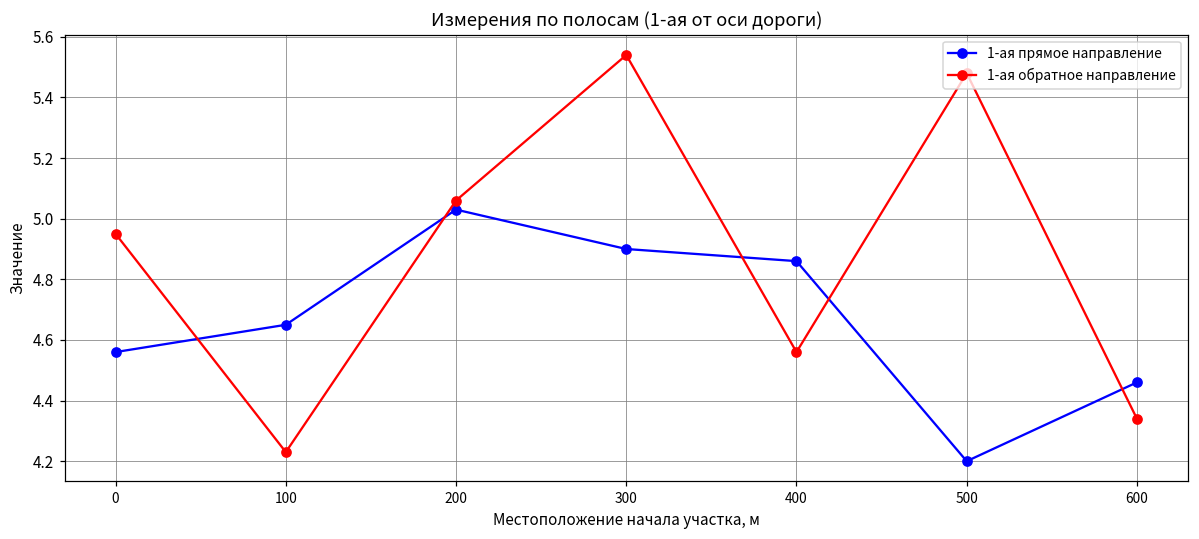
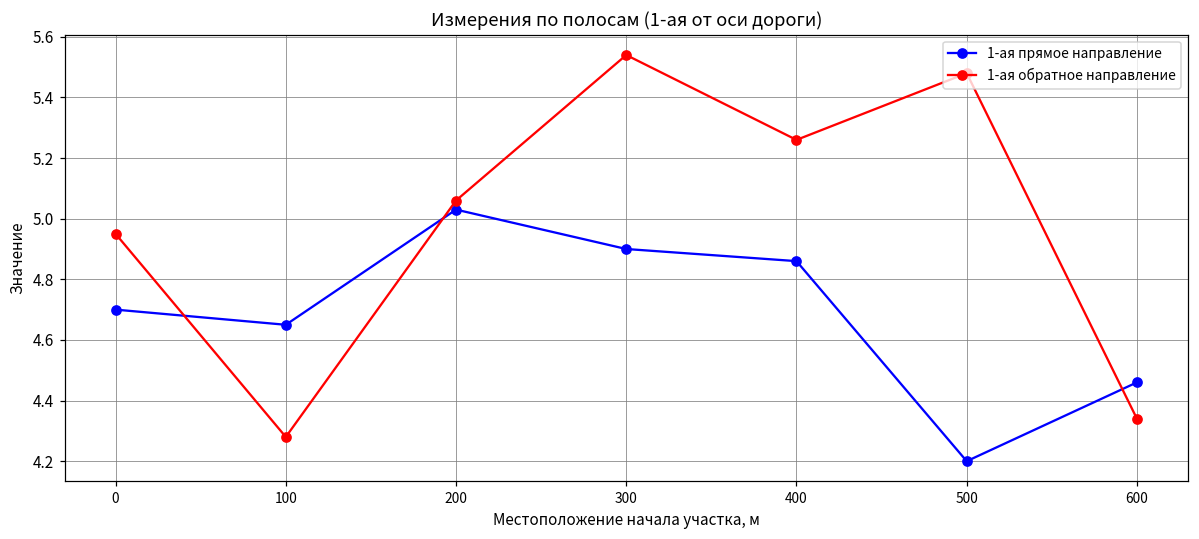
1-ая прямое направление, 0: 4.56 -> 4.70
1-ая обратное направление, 100: 4.23 -> 4.28
1-ая обратное направление, 400: 4.56 -> 5.26
